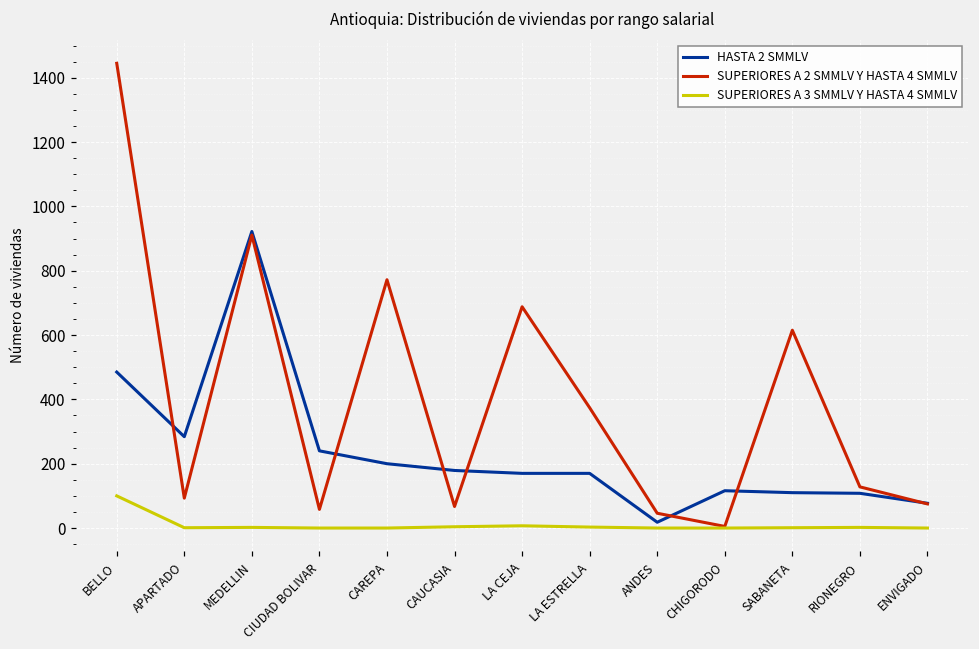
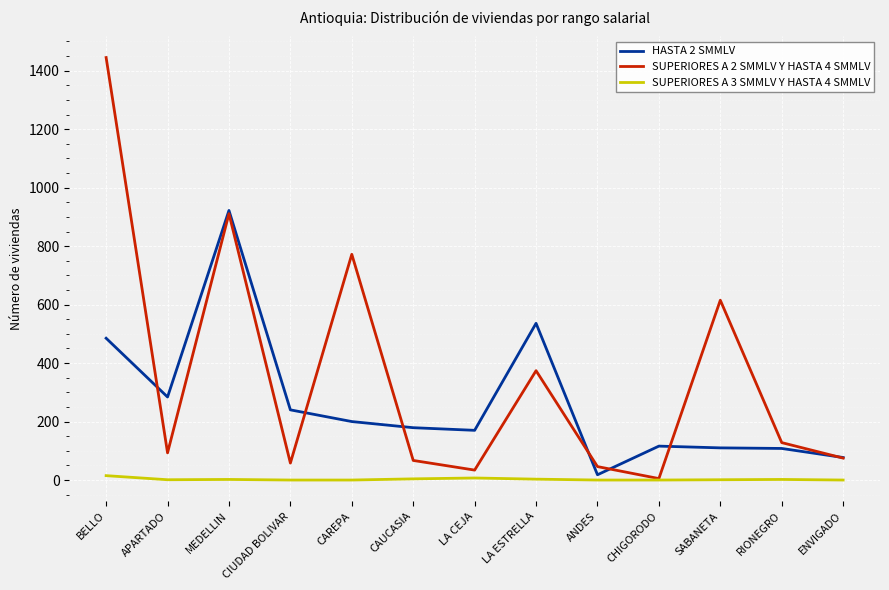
SUPERIORES A 3 SMMLV Y HASTA 4 SMMLV, BELLO: 100 -> 20
SUPERIORES A 2 SMMLV Y HASTA 4 SMMLV, LA CEJA: 690 -> 30
HASTA 2 SMMLV, LA ESTRELLA: 170 -> 540
